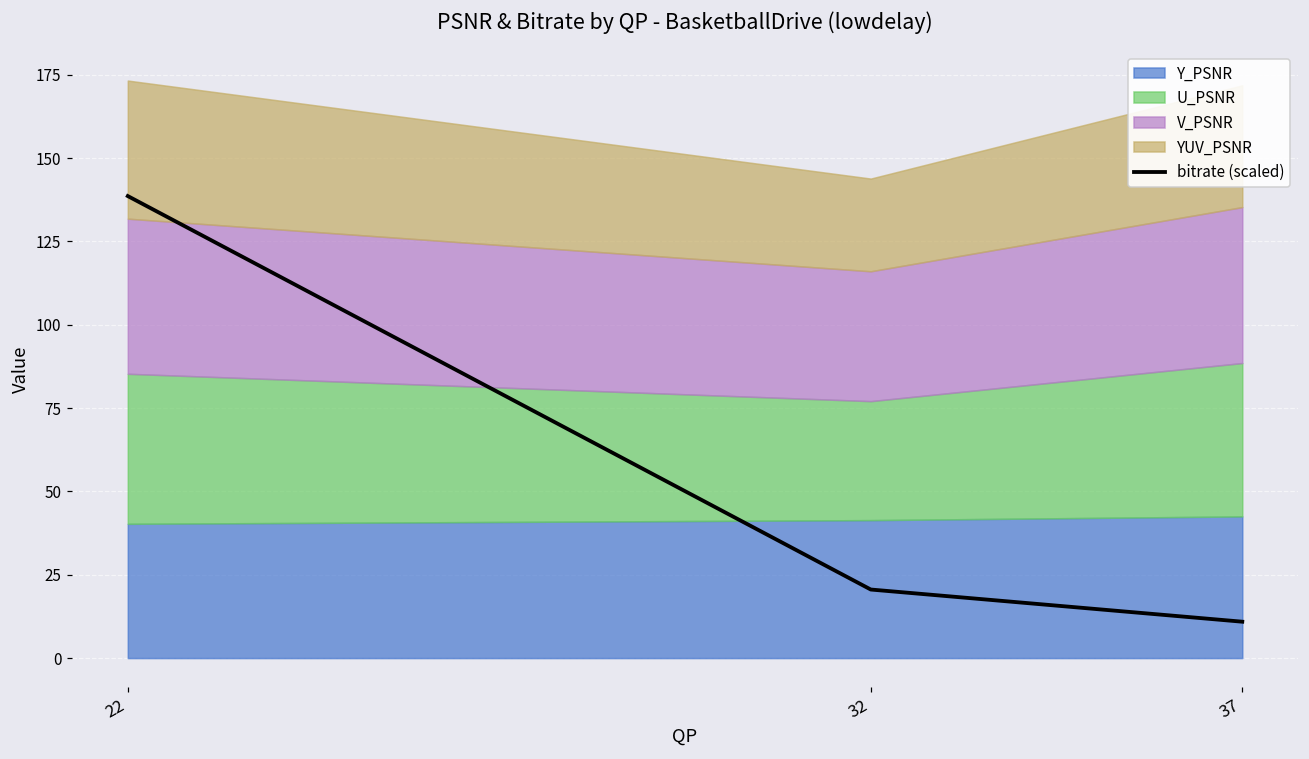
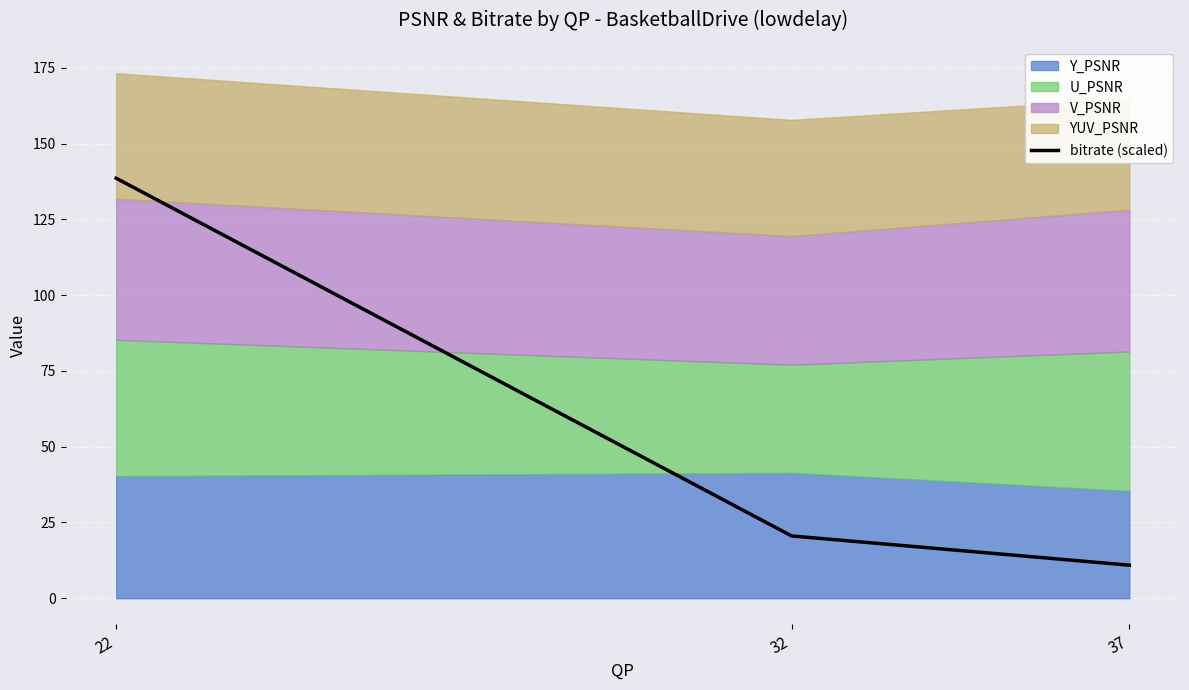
V_PSNR, 32: 39 -> 42
YUV_PSNR, 32: 28 -> 38
Y_PSNR, 37: 42 -> 35
